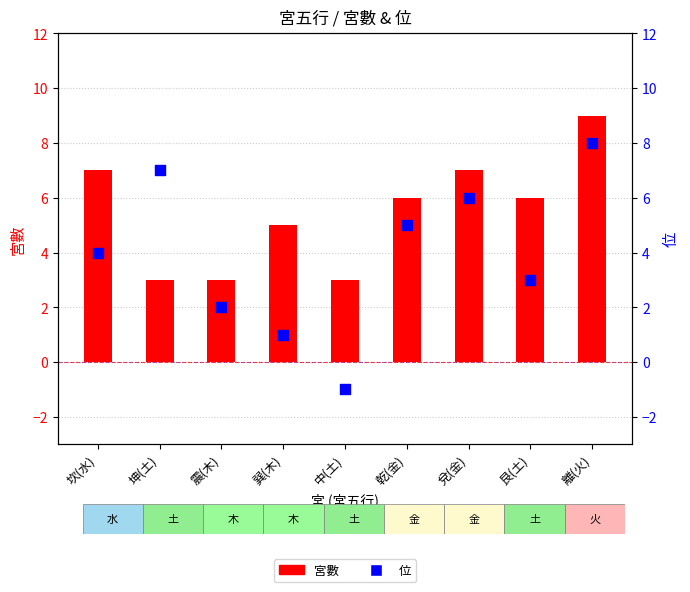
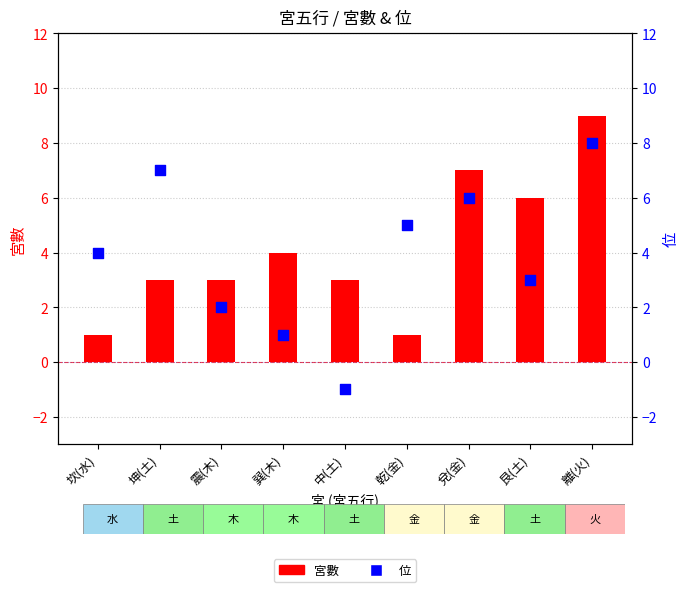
宮數, 坎(水): 7 -> 1
宮數, 巽(木): 5 -> 4
宮數, 乾(金): 6 -> 1
